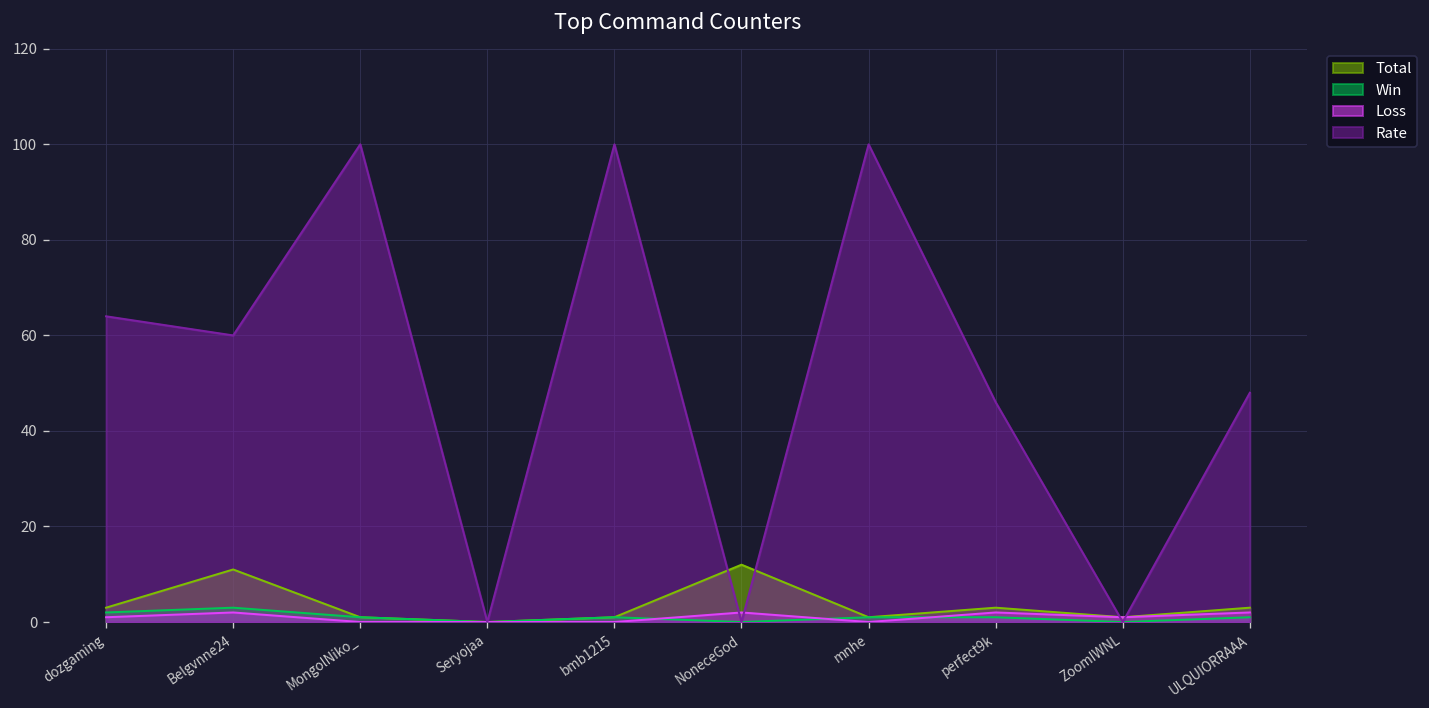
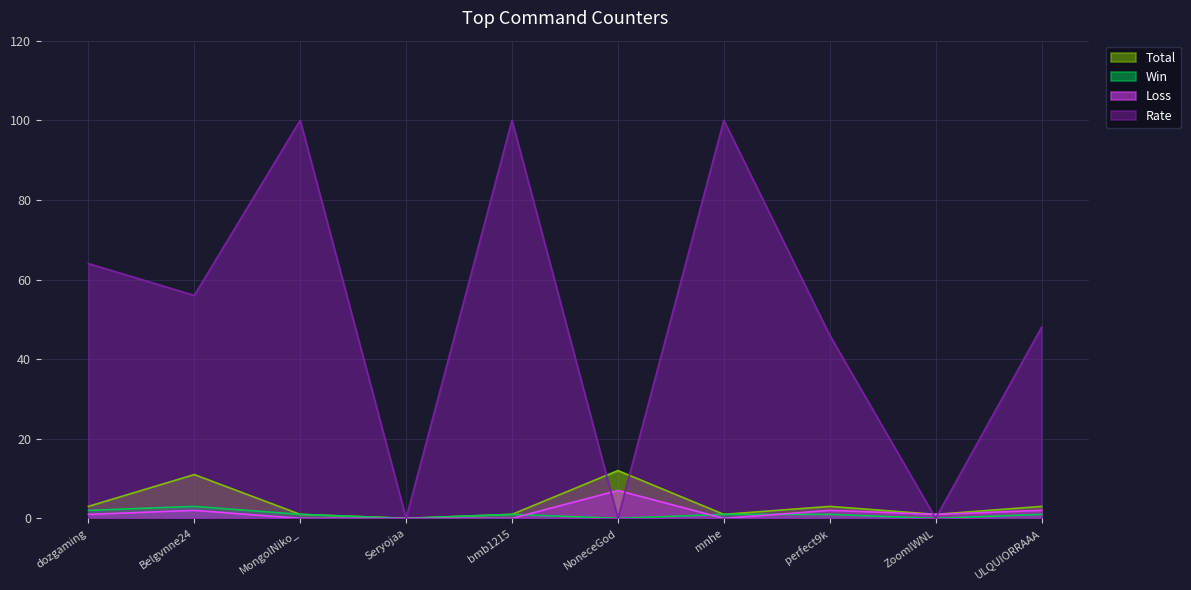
Rate, Belgvnne24: 60 -> 56
Loss, NoneceGod: 2 -> 7
